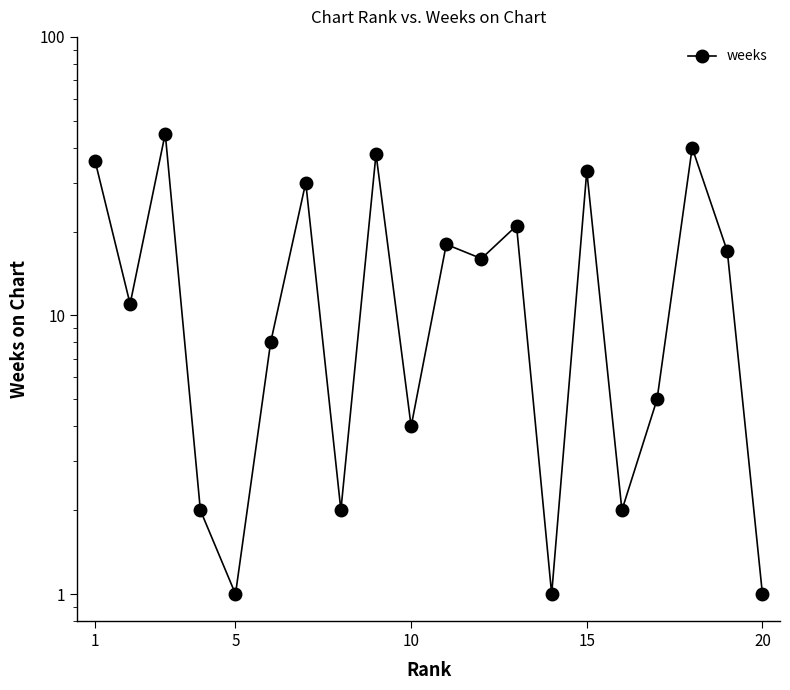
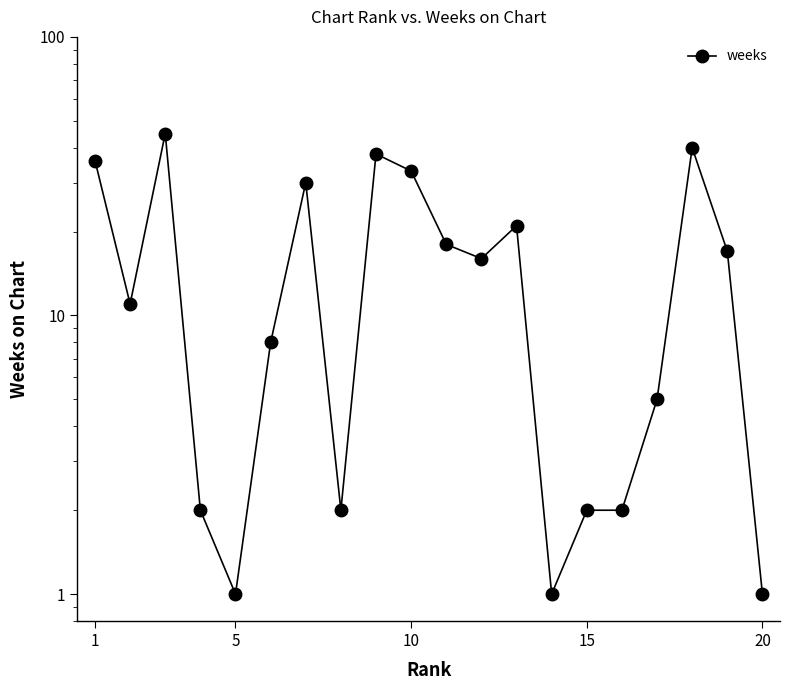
10: 4 -> 33
15: 33 -> 2
